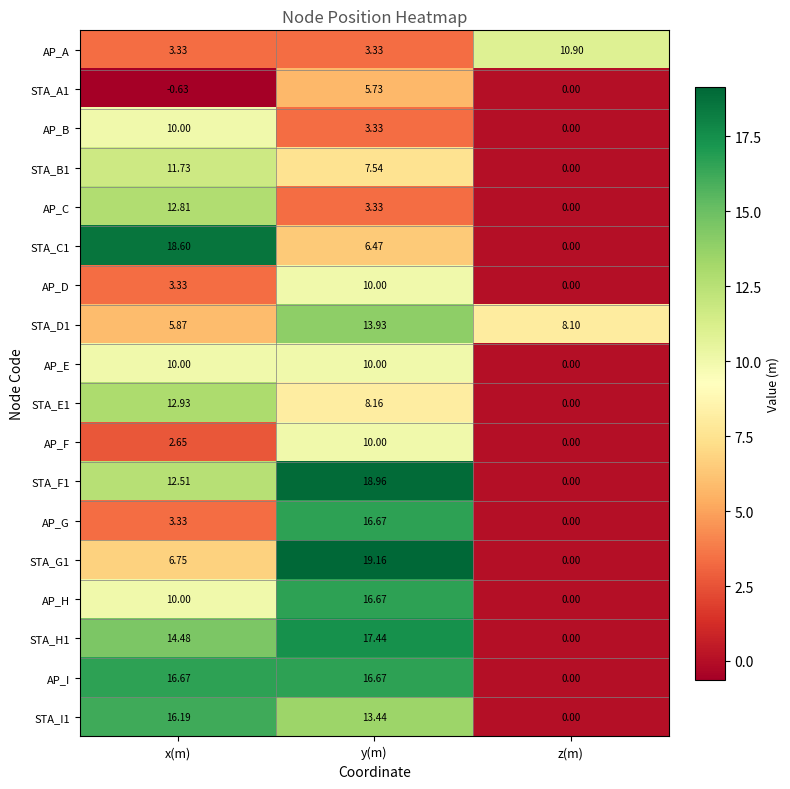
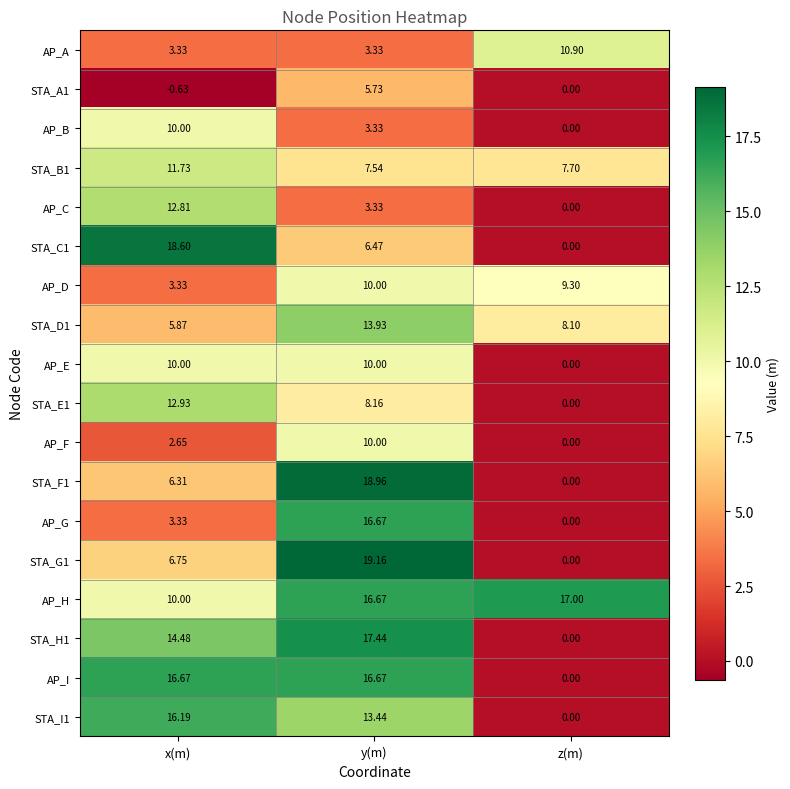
STA_B1, z(m): 0.00 -> 7.70
AP_D, z(m): 0.00 -> 9.30
STA_F1, x(m): 12.51 -> 6.31
AP_H, z(m): 0.00 -> 17.00
